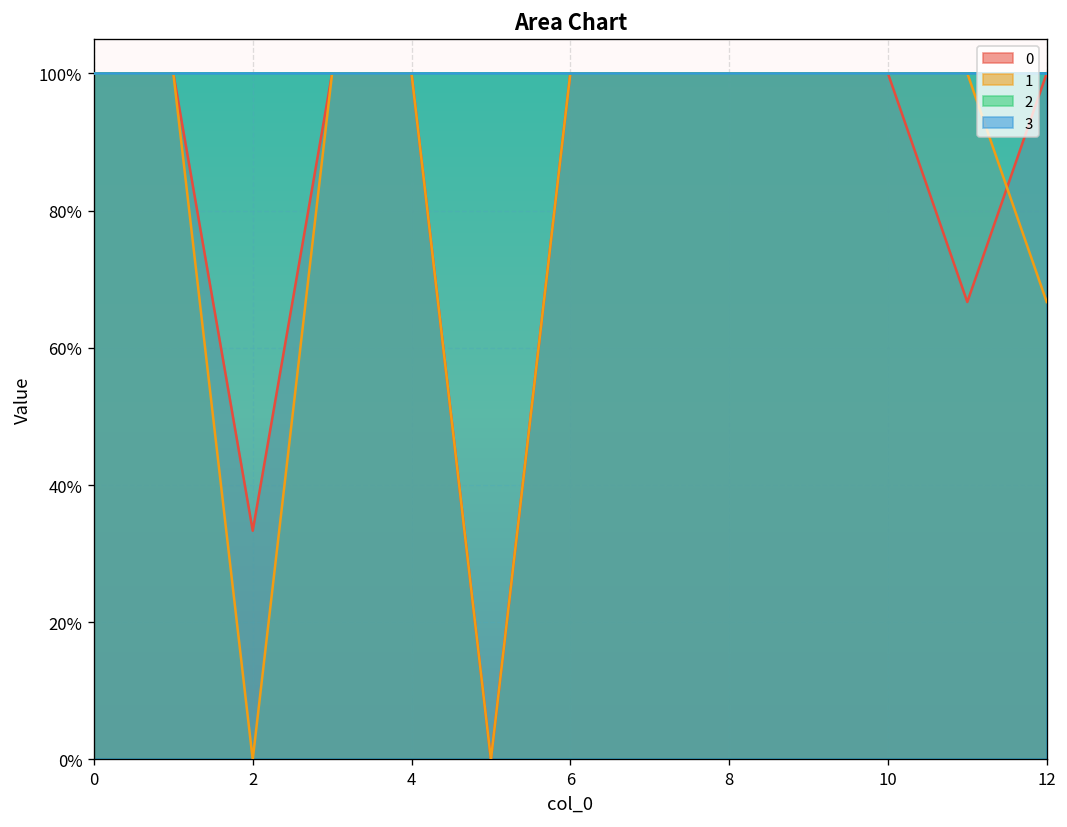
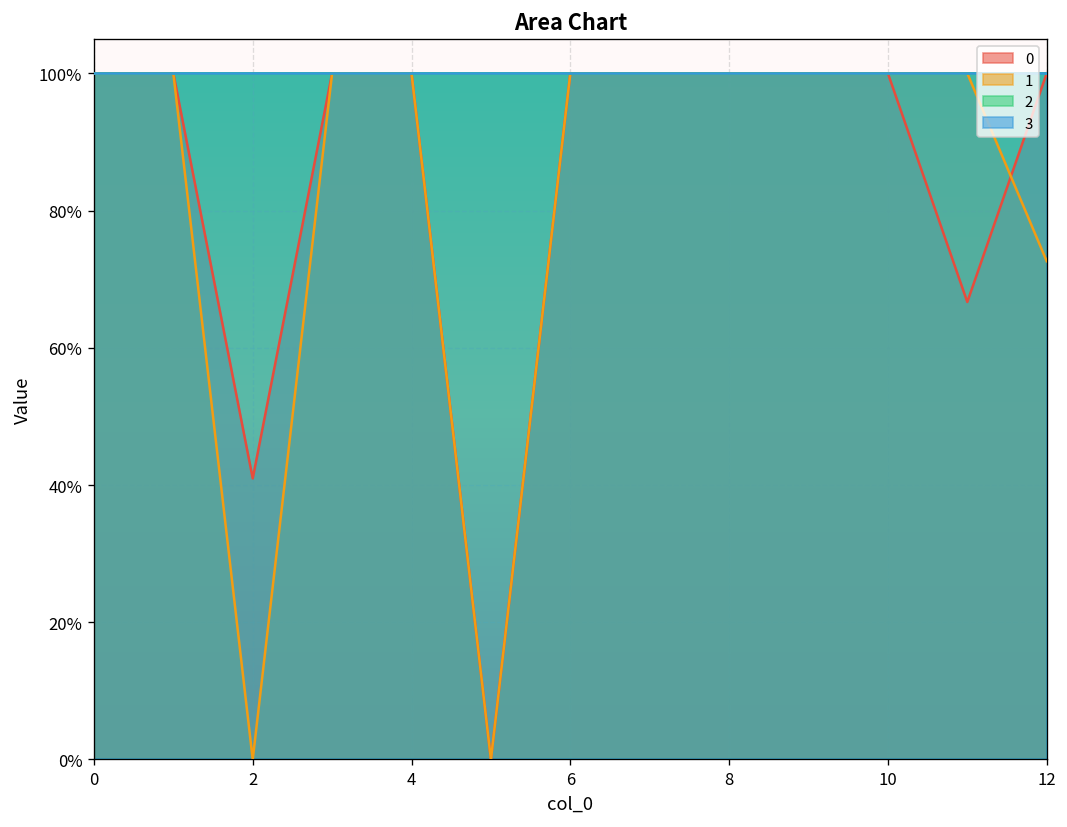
0, 2: 33% -> 41%
1, 12: 67% -> 73%
